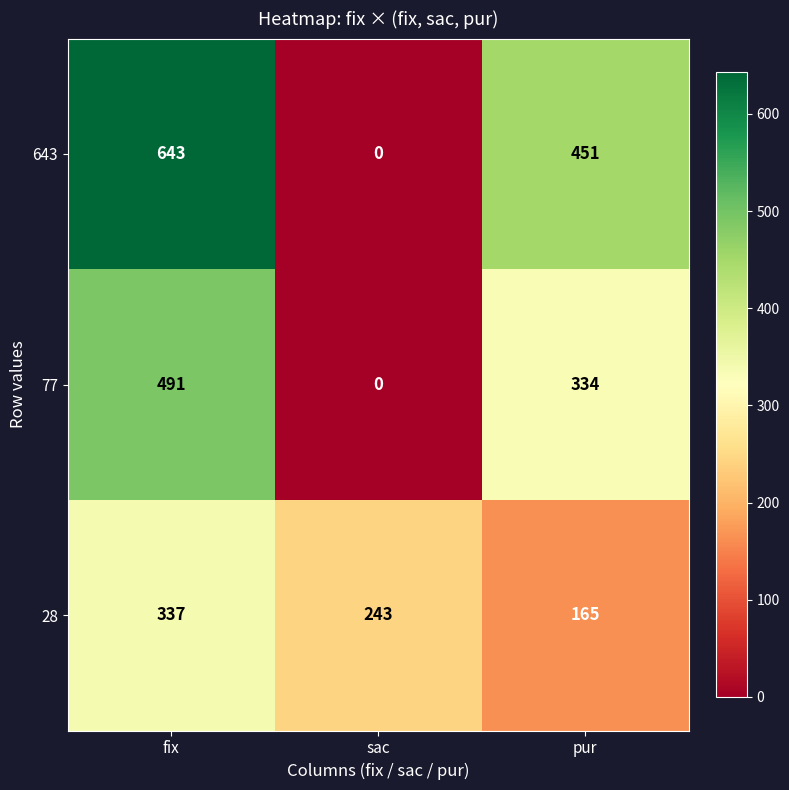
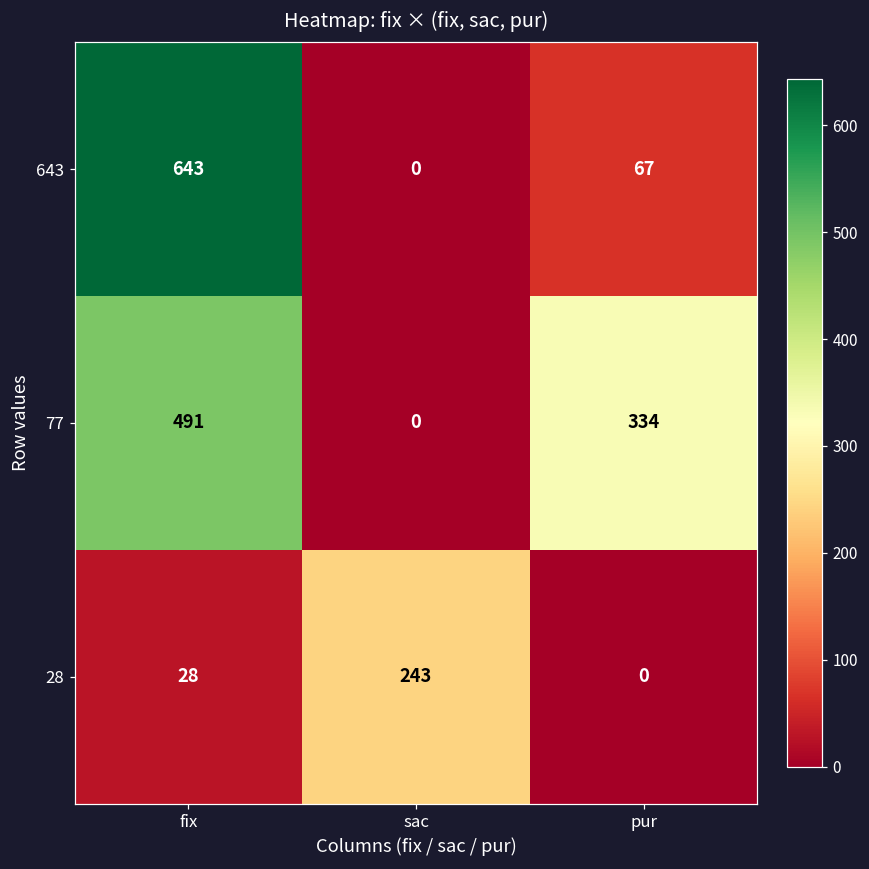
643, pur: 451 -> 67
28, fix: 337 -> 28
28, pur: 165 -> 0
